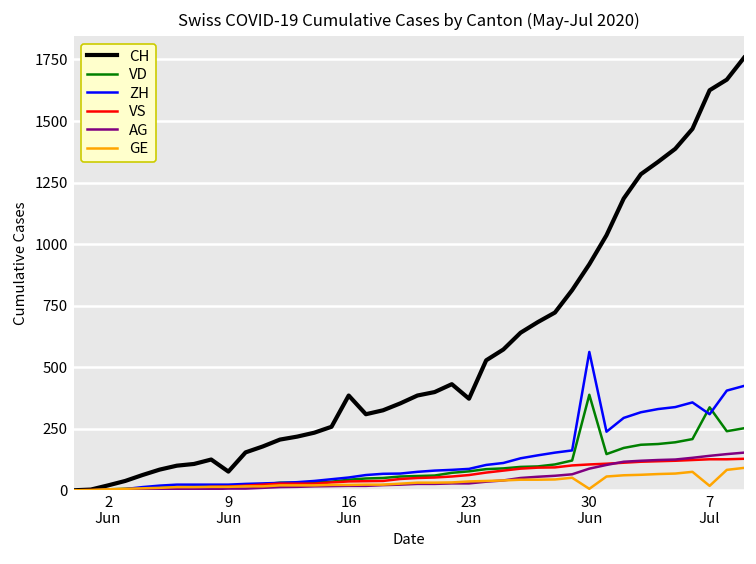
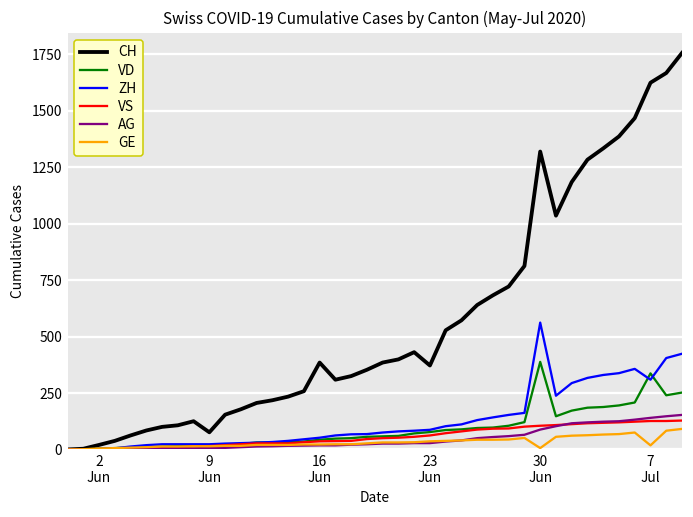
CH, 30 Jun: 920 -> 1320
